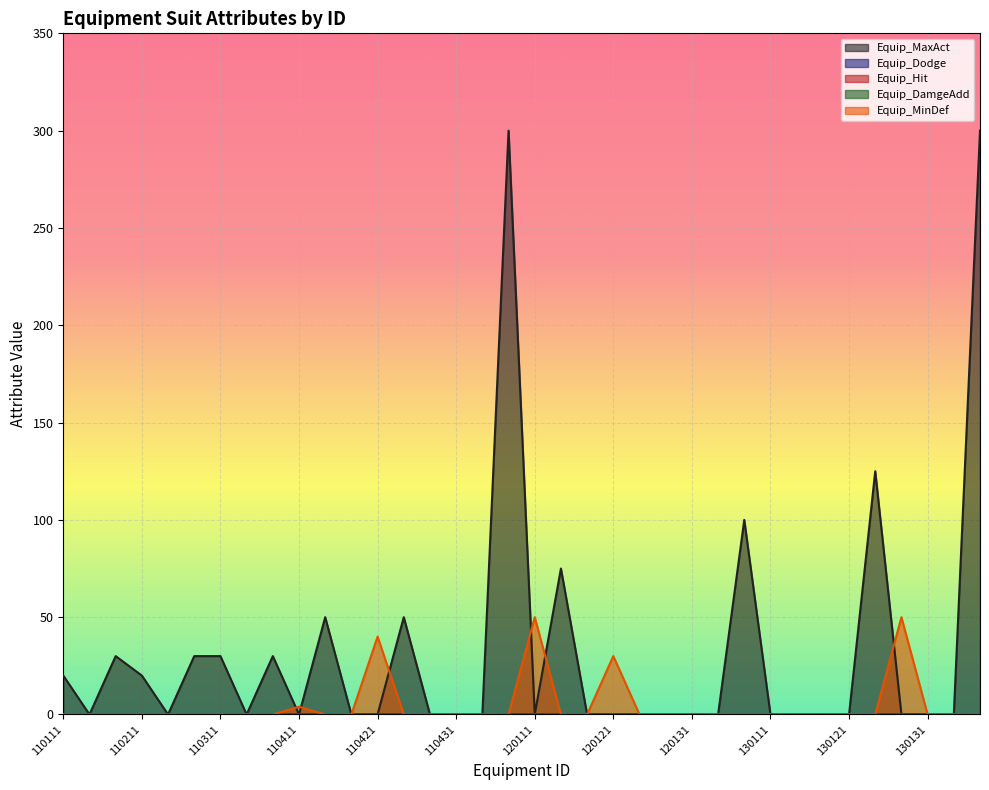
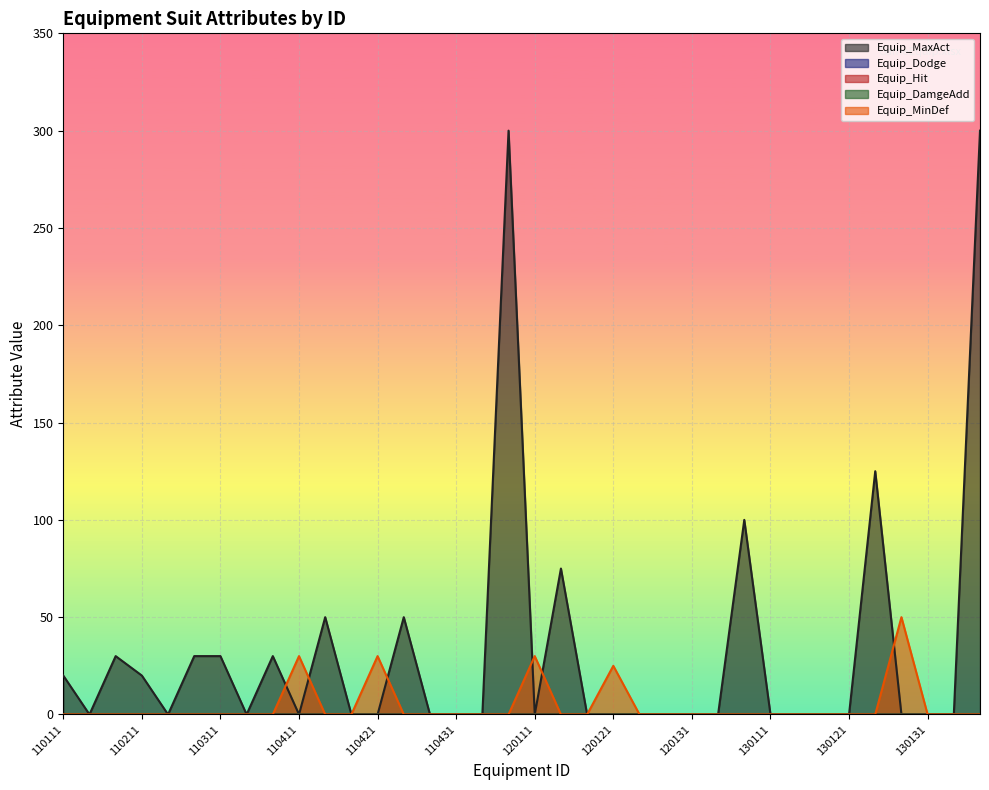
Equip_MinDef, 110411: 4 -> 30
Equip_MinDef, 110421: 40 -> 30
Equip_MinDef, 120111: 50 -> 30
Equip_MinDef, 120121: 30 -> 25
